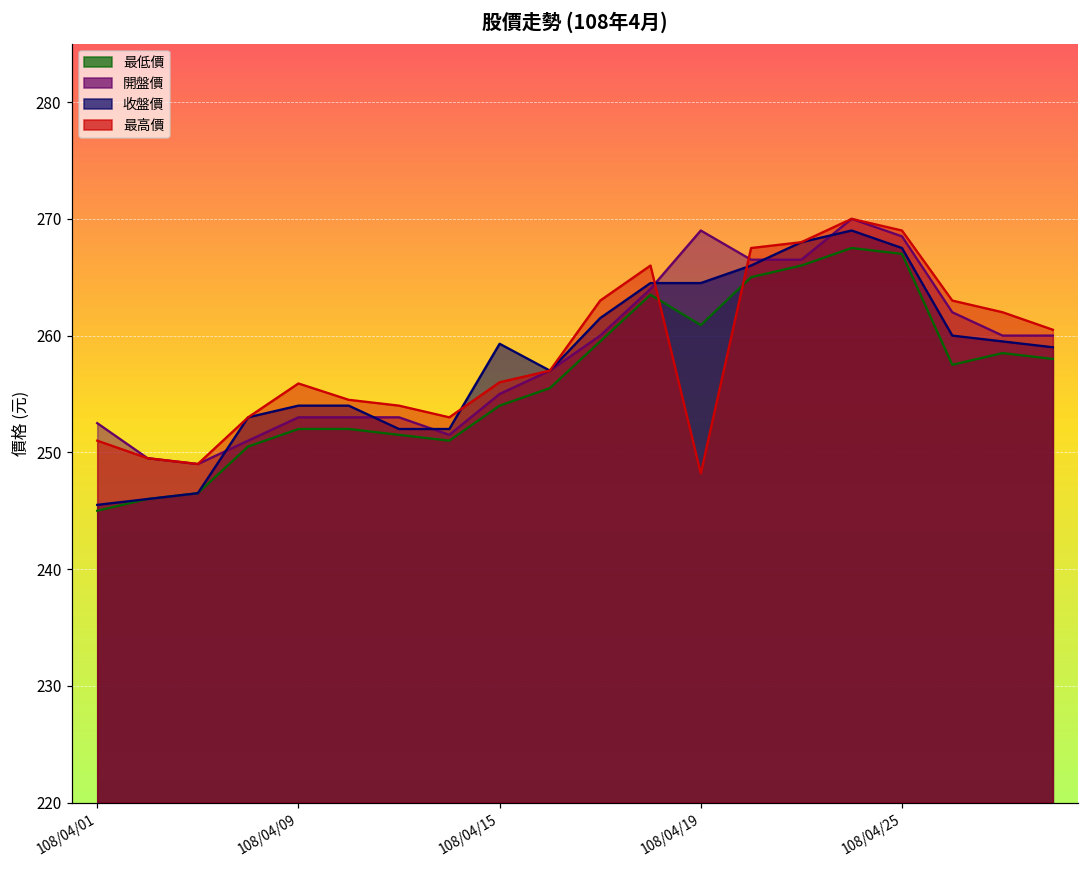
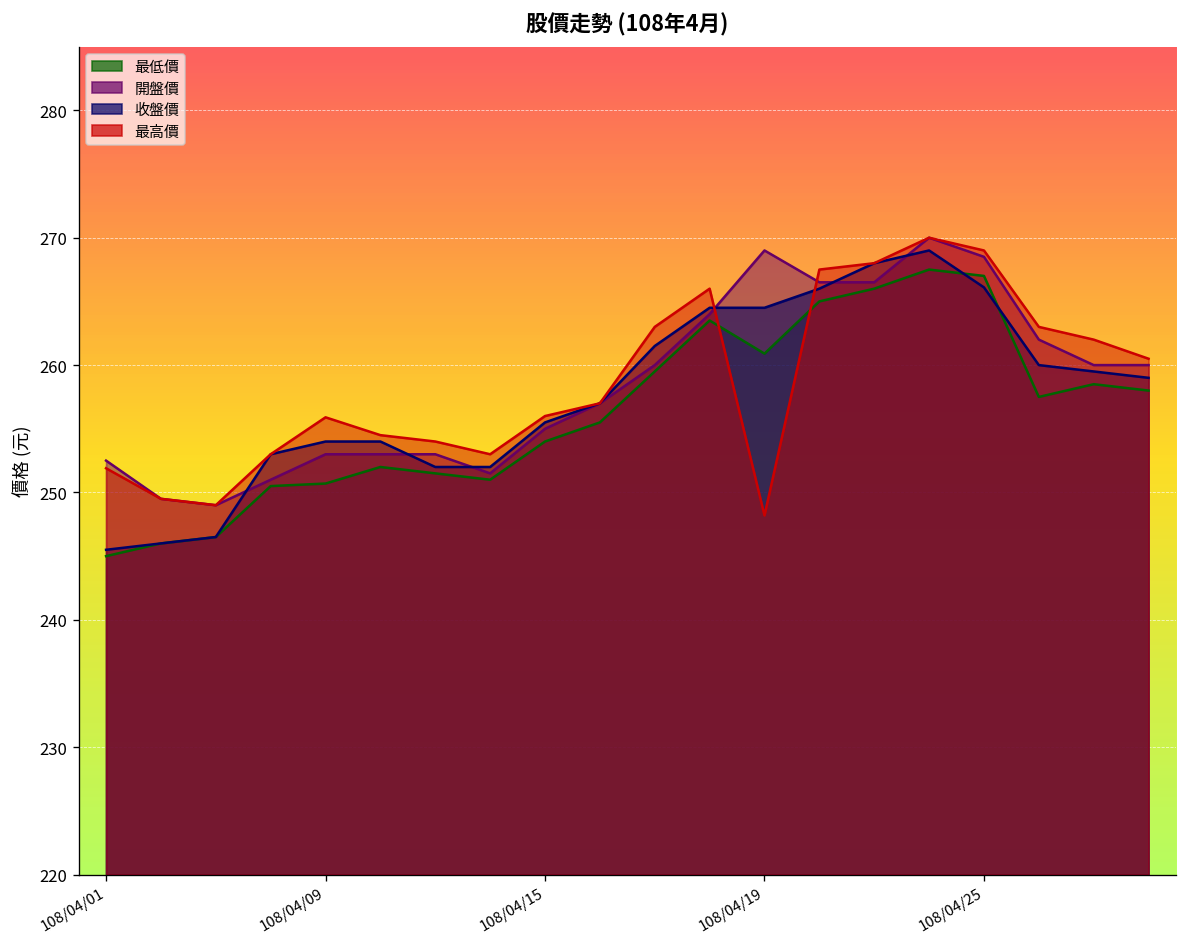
最高價, 108/04/01: 251.0 -> 251.9
最低價, 108/04/09: 252.0 -> 250.7
收盤價, 108/04/15: 259.3 -> 255.5
收盤價, 108/04/25: 267.5 -> 266.1
